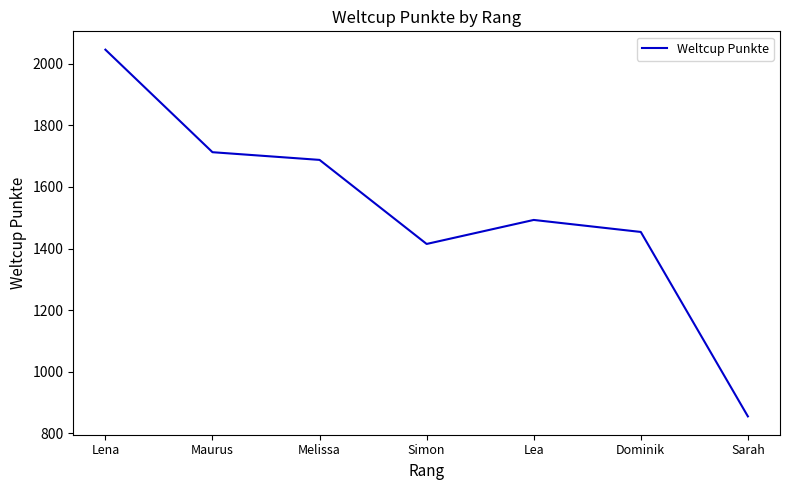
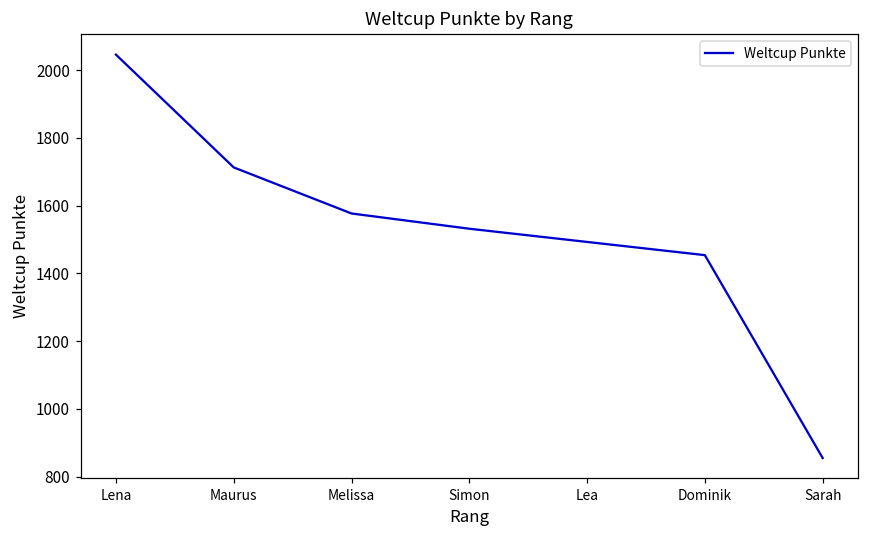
Melissa: 1690 -> 1580
Simon: 1420 -> 1530
